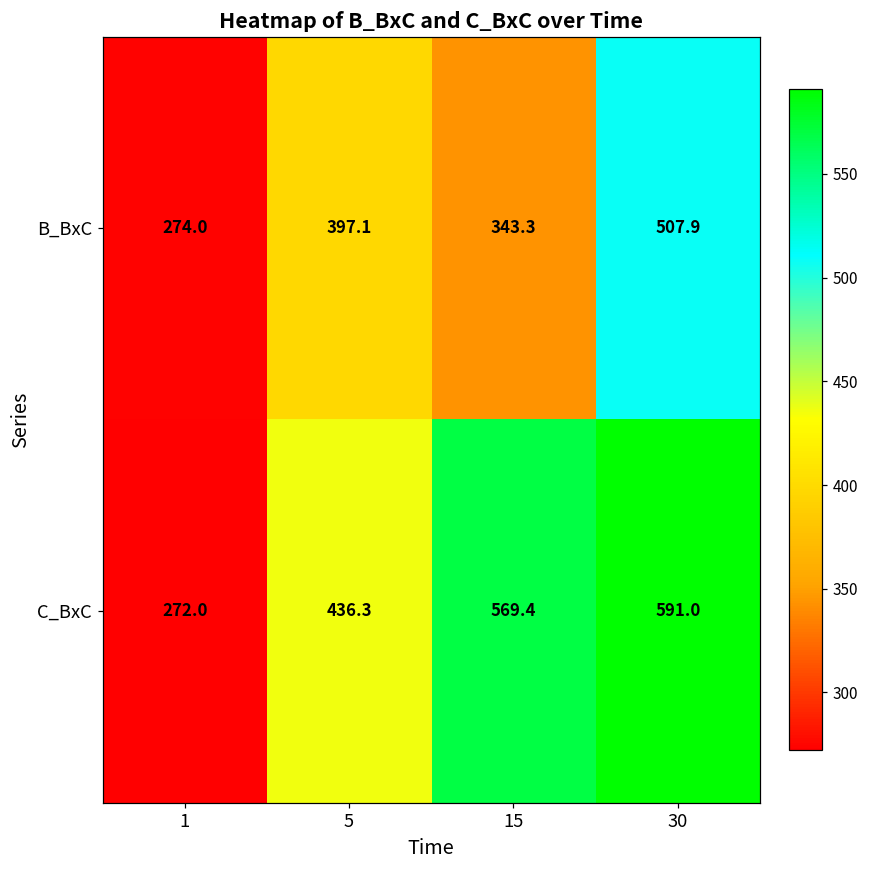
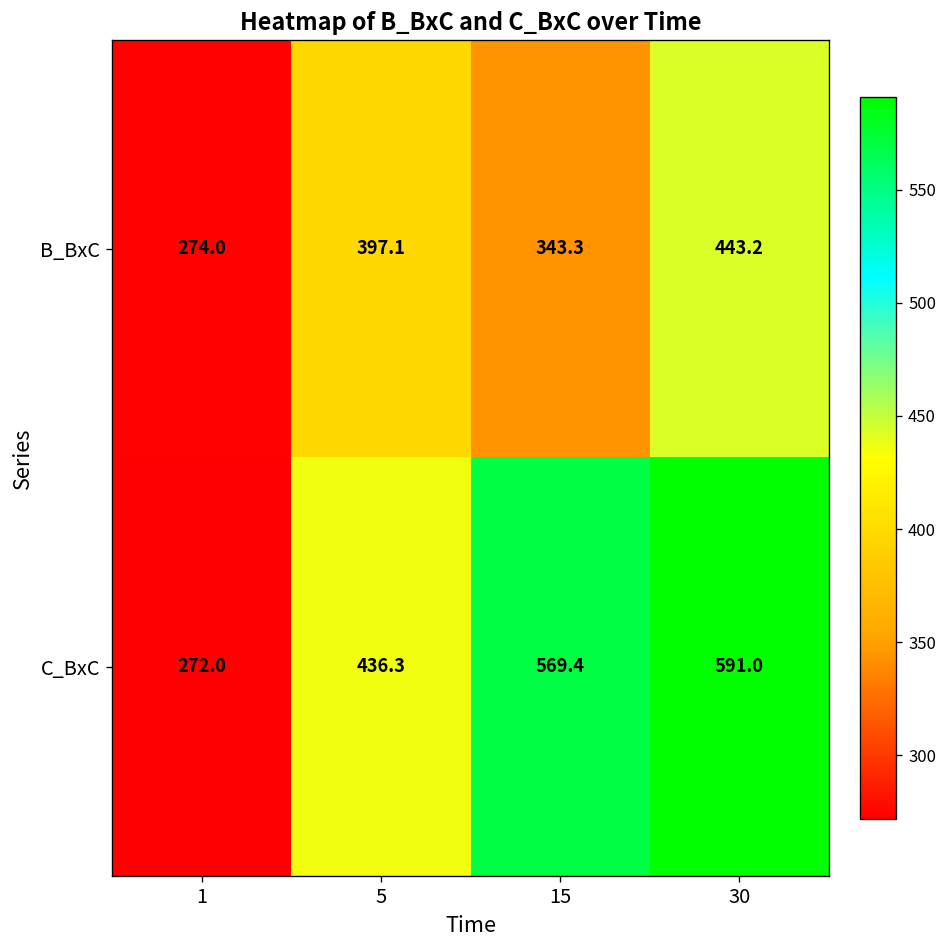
B_BxC, 30: 507.9 -> 443.2
